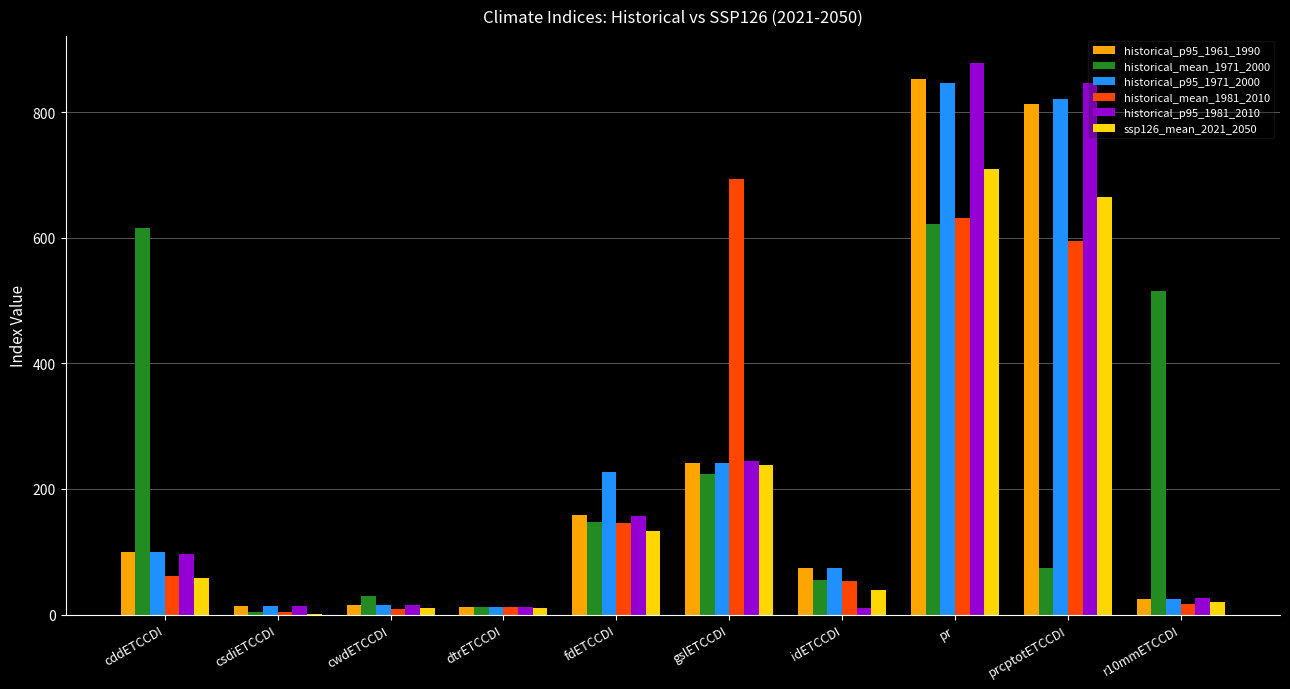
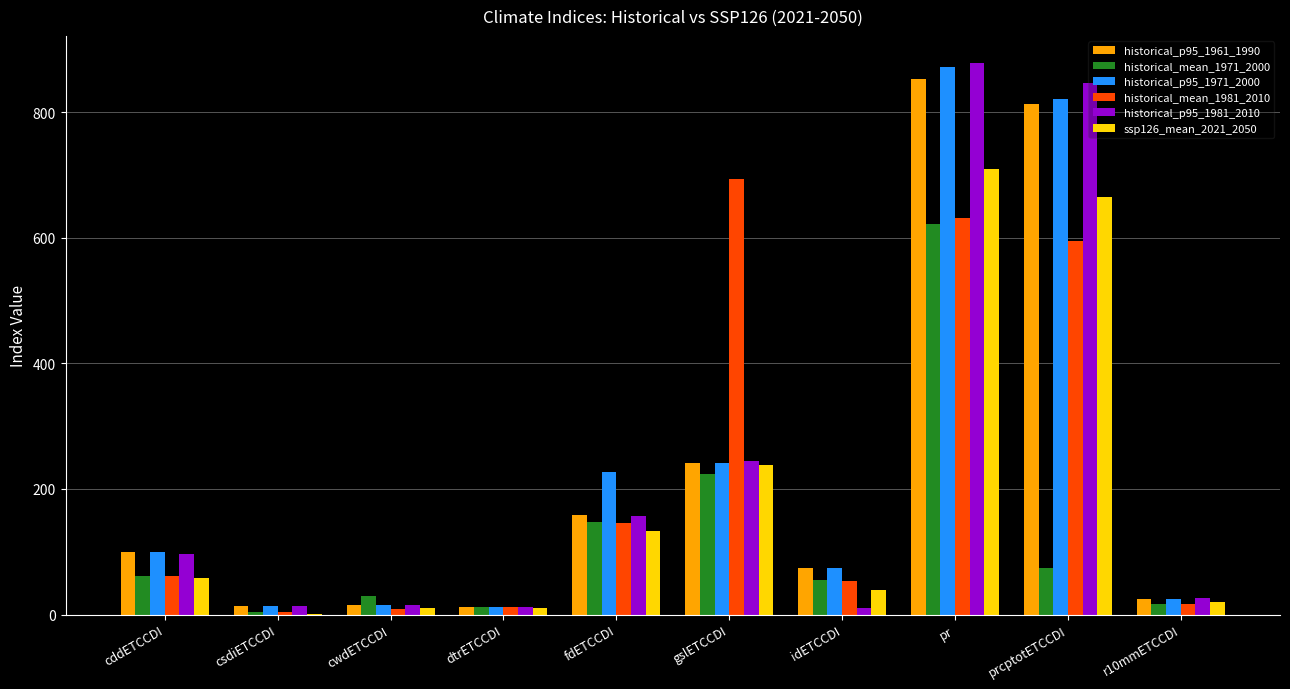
historical_mean_1971_2000, cddETCCDI: 620 -> 60
historical_p95_1971_2000, pr: 850 -> 870
historical_mean_1971_2000, r10mmETCCDI: 510 -> 20
